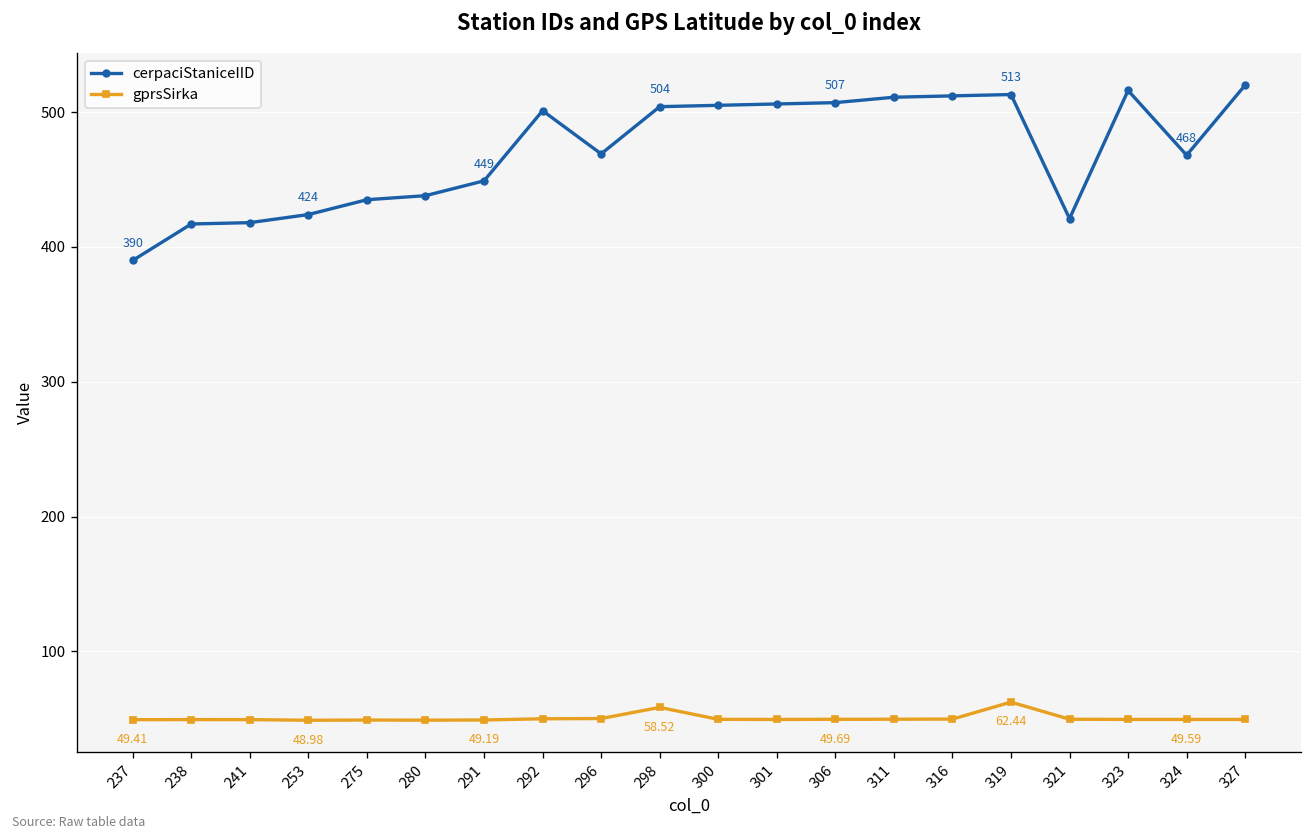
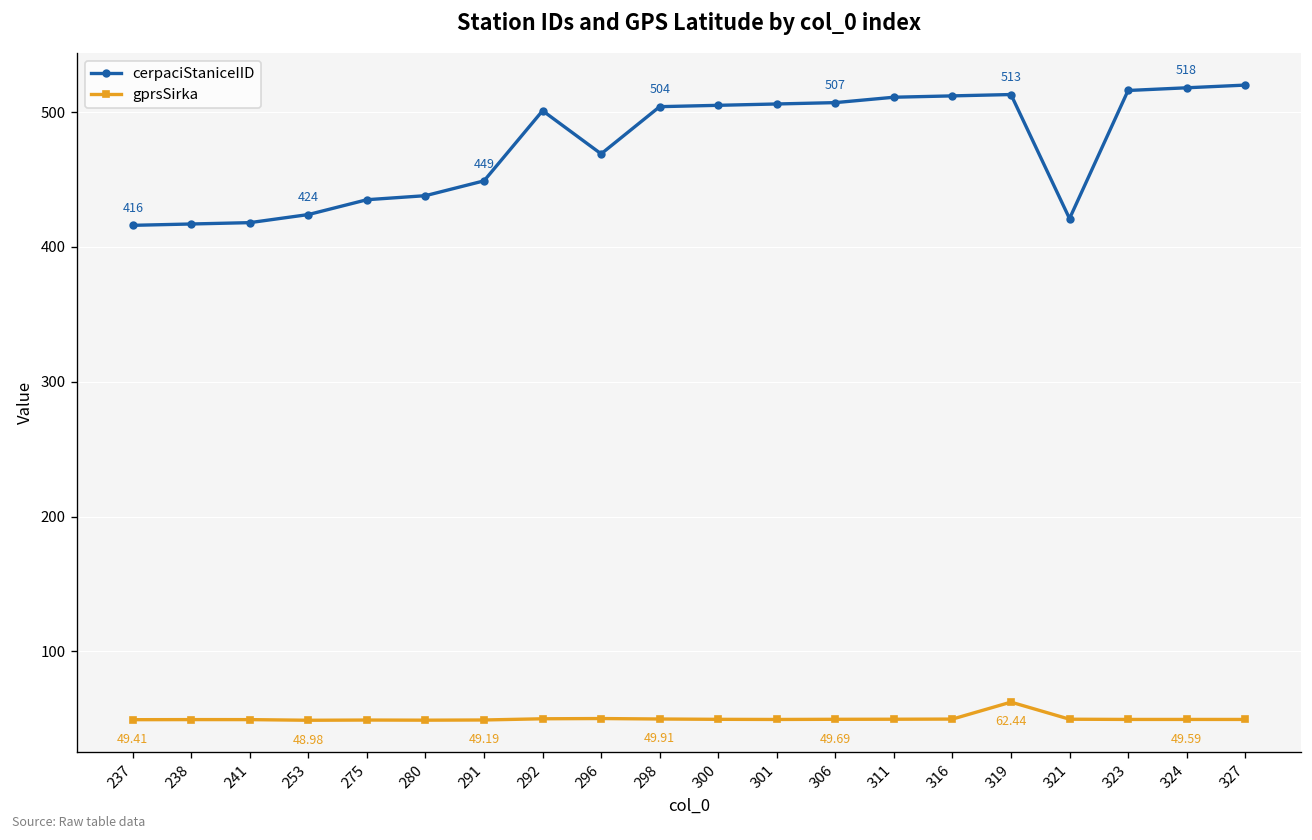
cerpaciStaniceIID, 237: 390 -> 416
gprsSirka, 298: 58.52 -> 49.91
cerpaciStaniceIID, 324: 468 -> 518
